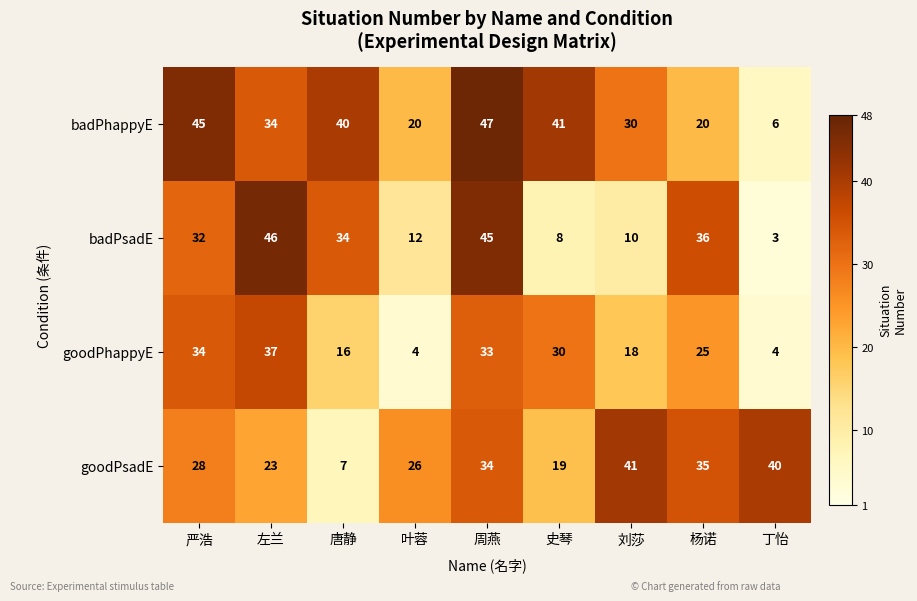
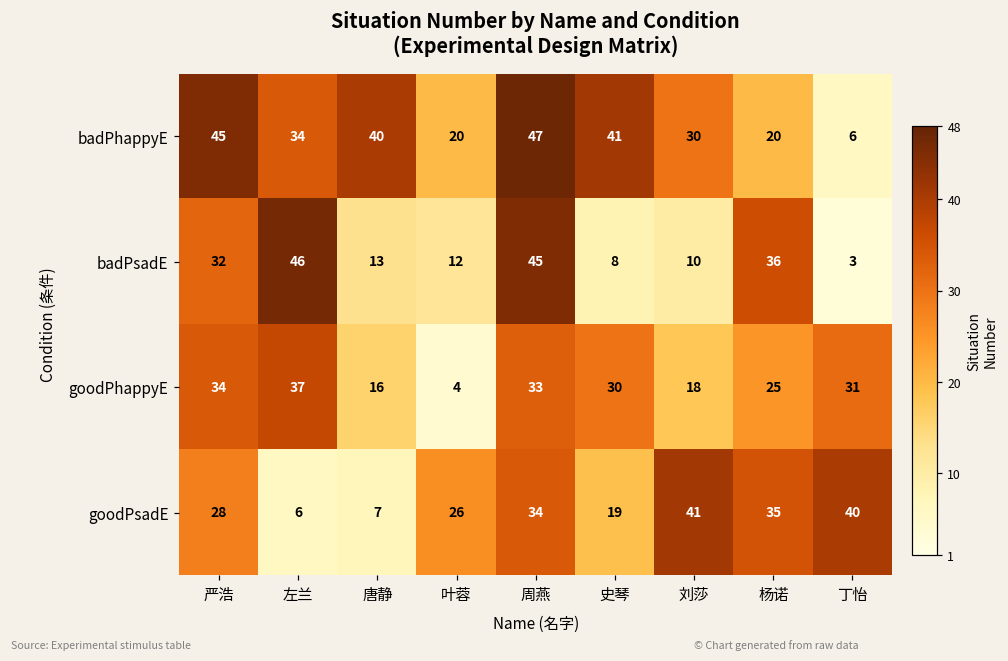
badPsadE, 唐静: 34 -> 13
goodPhappyE, 丁怡: 4 -> 31
goodPsadE, 左兰: 23 -> 6
